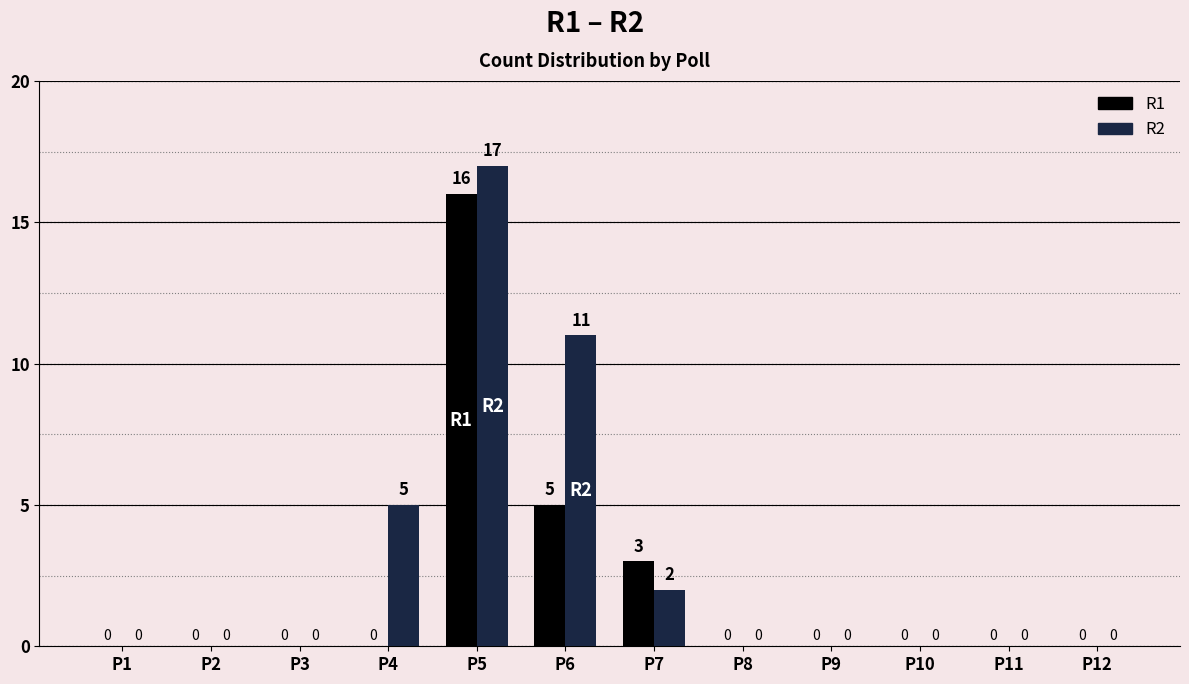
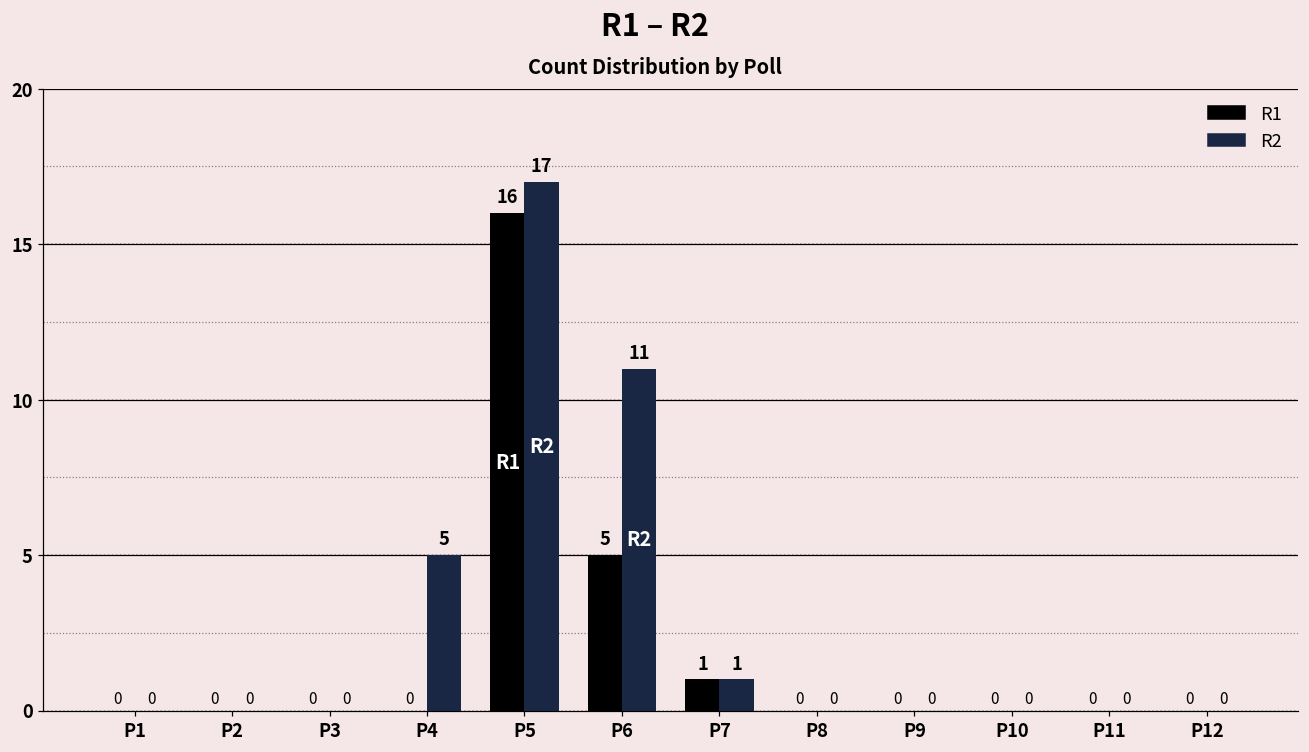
R1, P7: 3 -> 1
R2, P7: 2 -> 1
